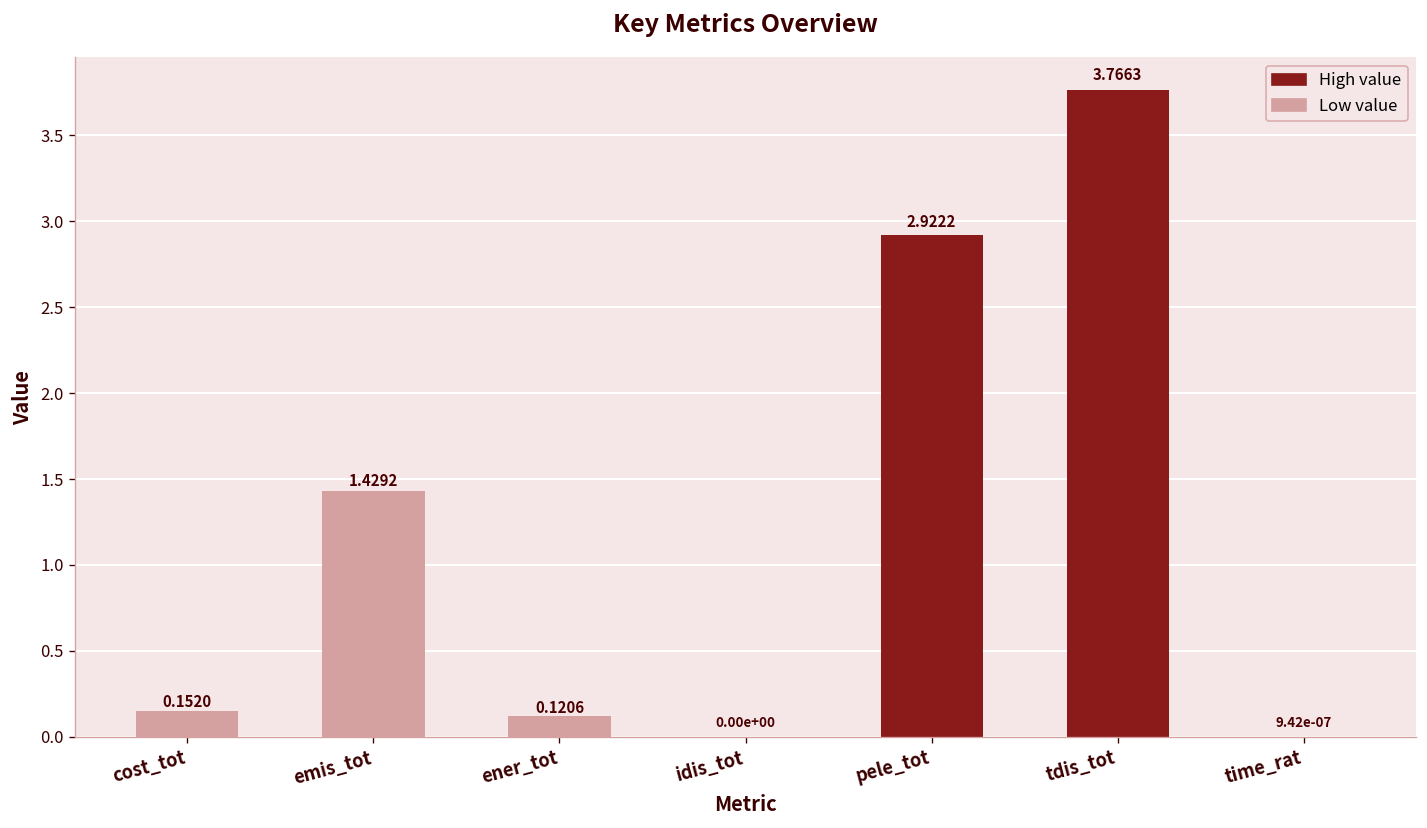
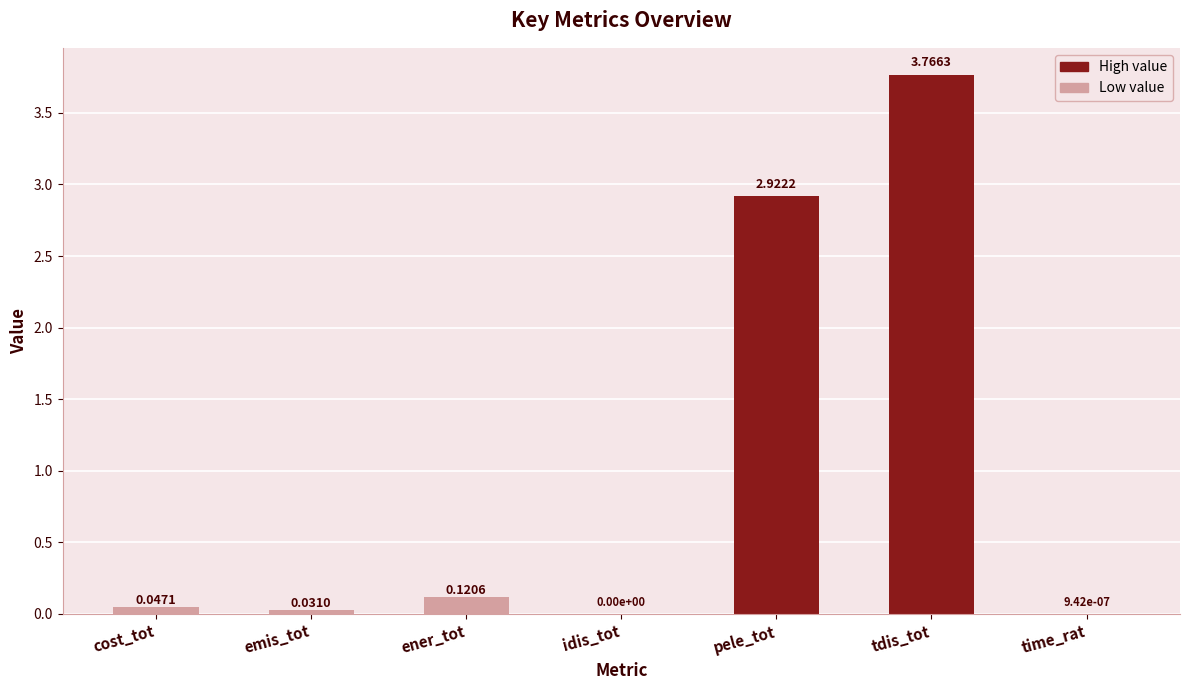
cost_tot: 0.1520 -> 0.0471
emis_tot: 1.4292 -> 0.0310
